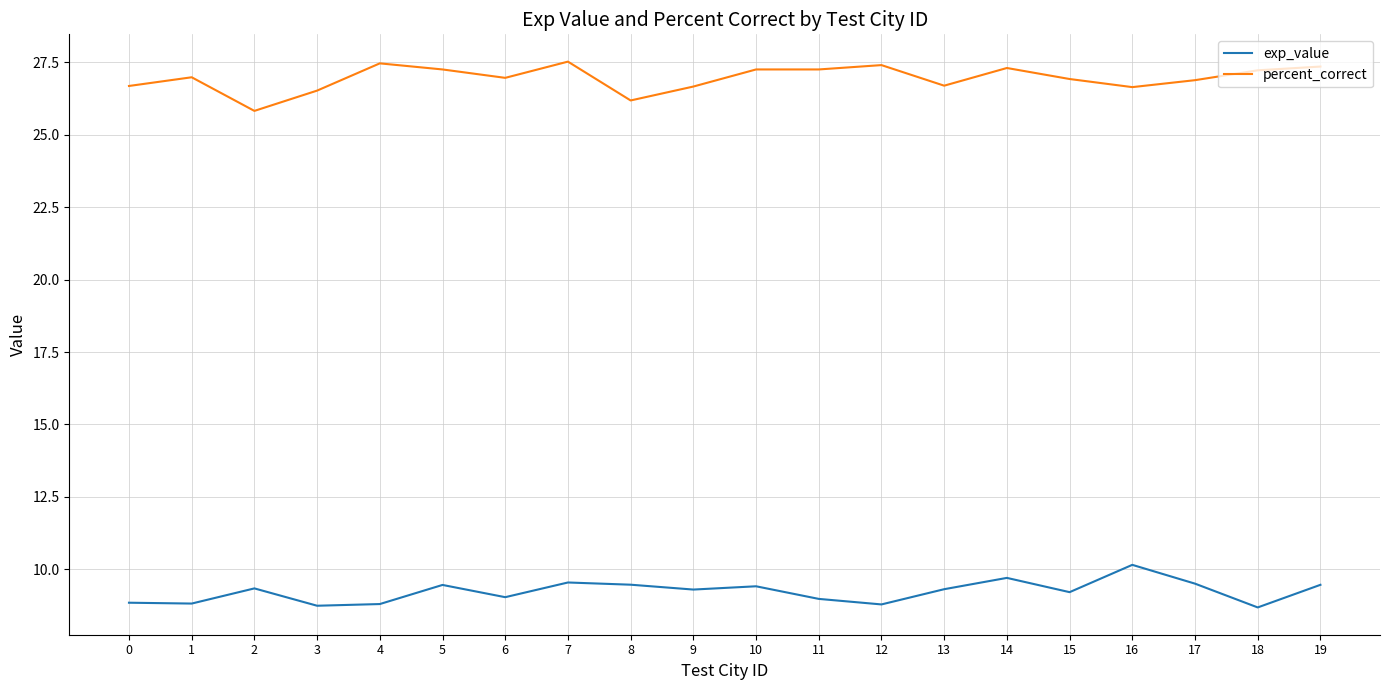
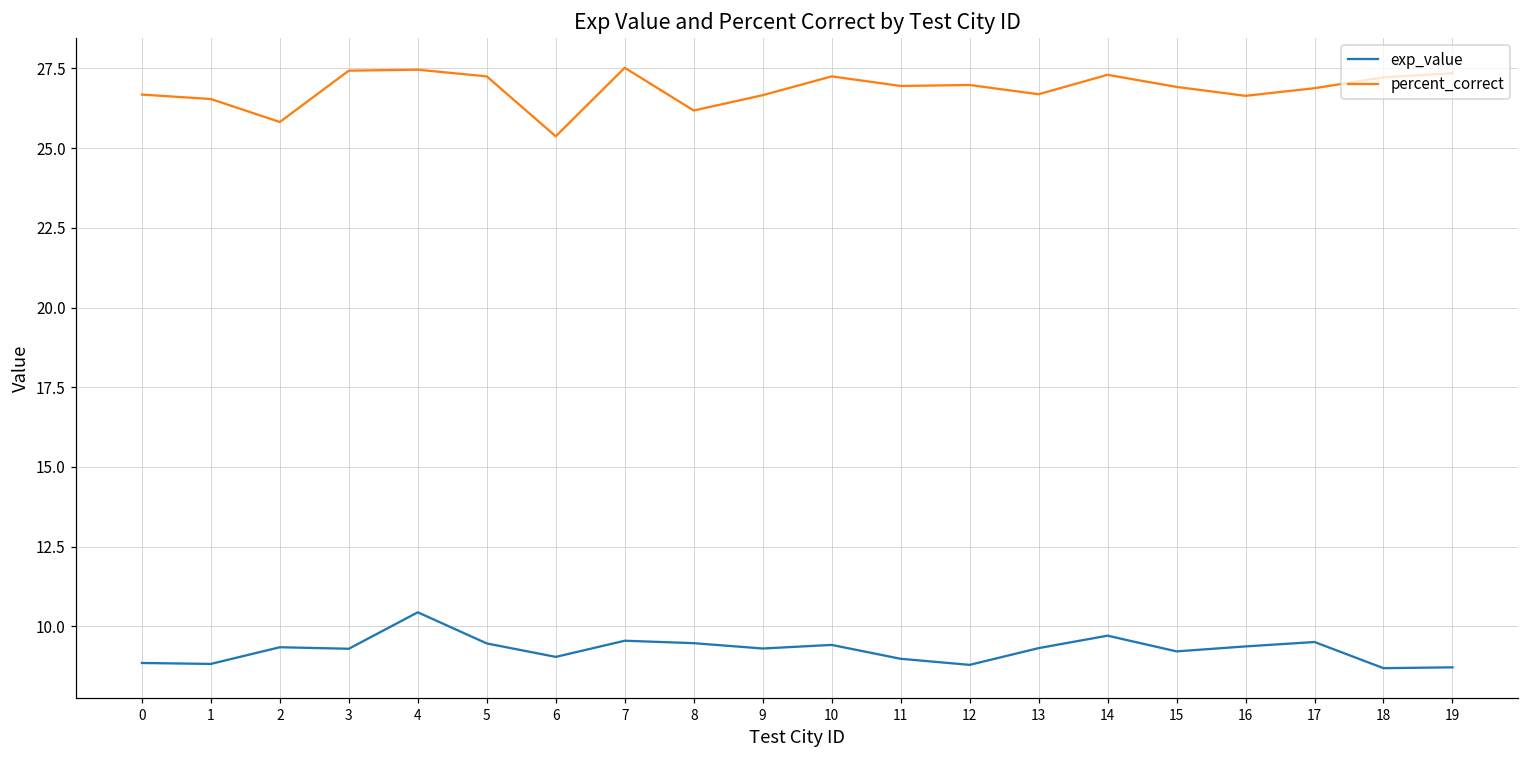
percent_correct, 1: 27.0 -> 26.5
exp_value, 3: 8.7 -> 9.3
percent_correct, 3: 26.5 -> 27.4
exp_value, 4: 8.8 -> 10.4
percent_correct, 6: 27.0 -> 25.4
percent_correct, 11: 27.3 -> 27.0
percent_correct, 12: 27.4 -> 27.0
exp_value, 16: 10.2 -> 9.4
exp_value, 19: 9.5 -> 8.7
